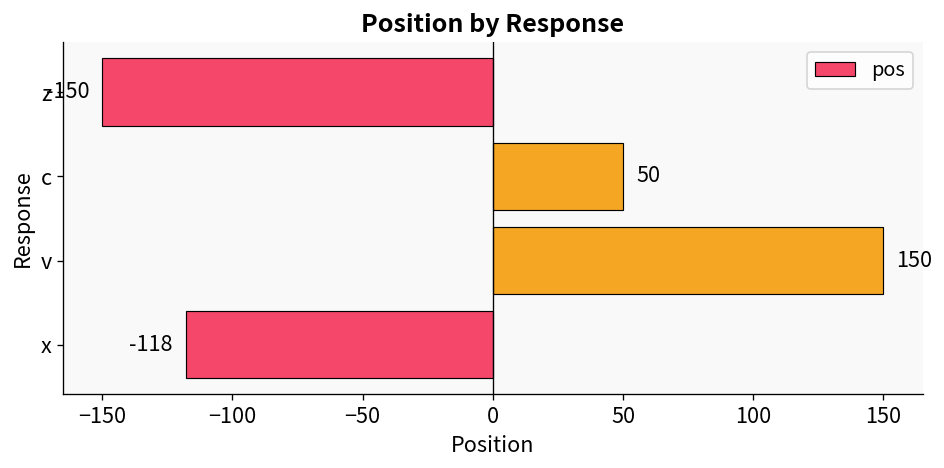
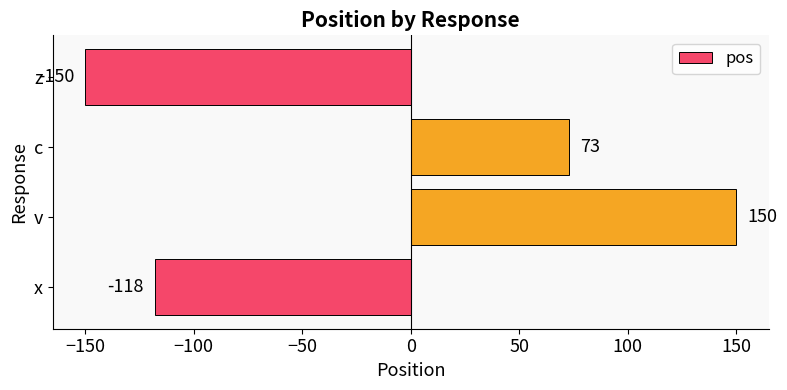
c: 50 -> 73
